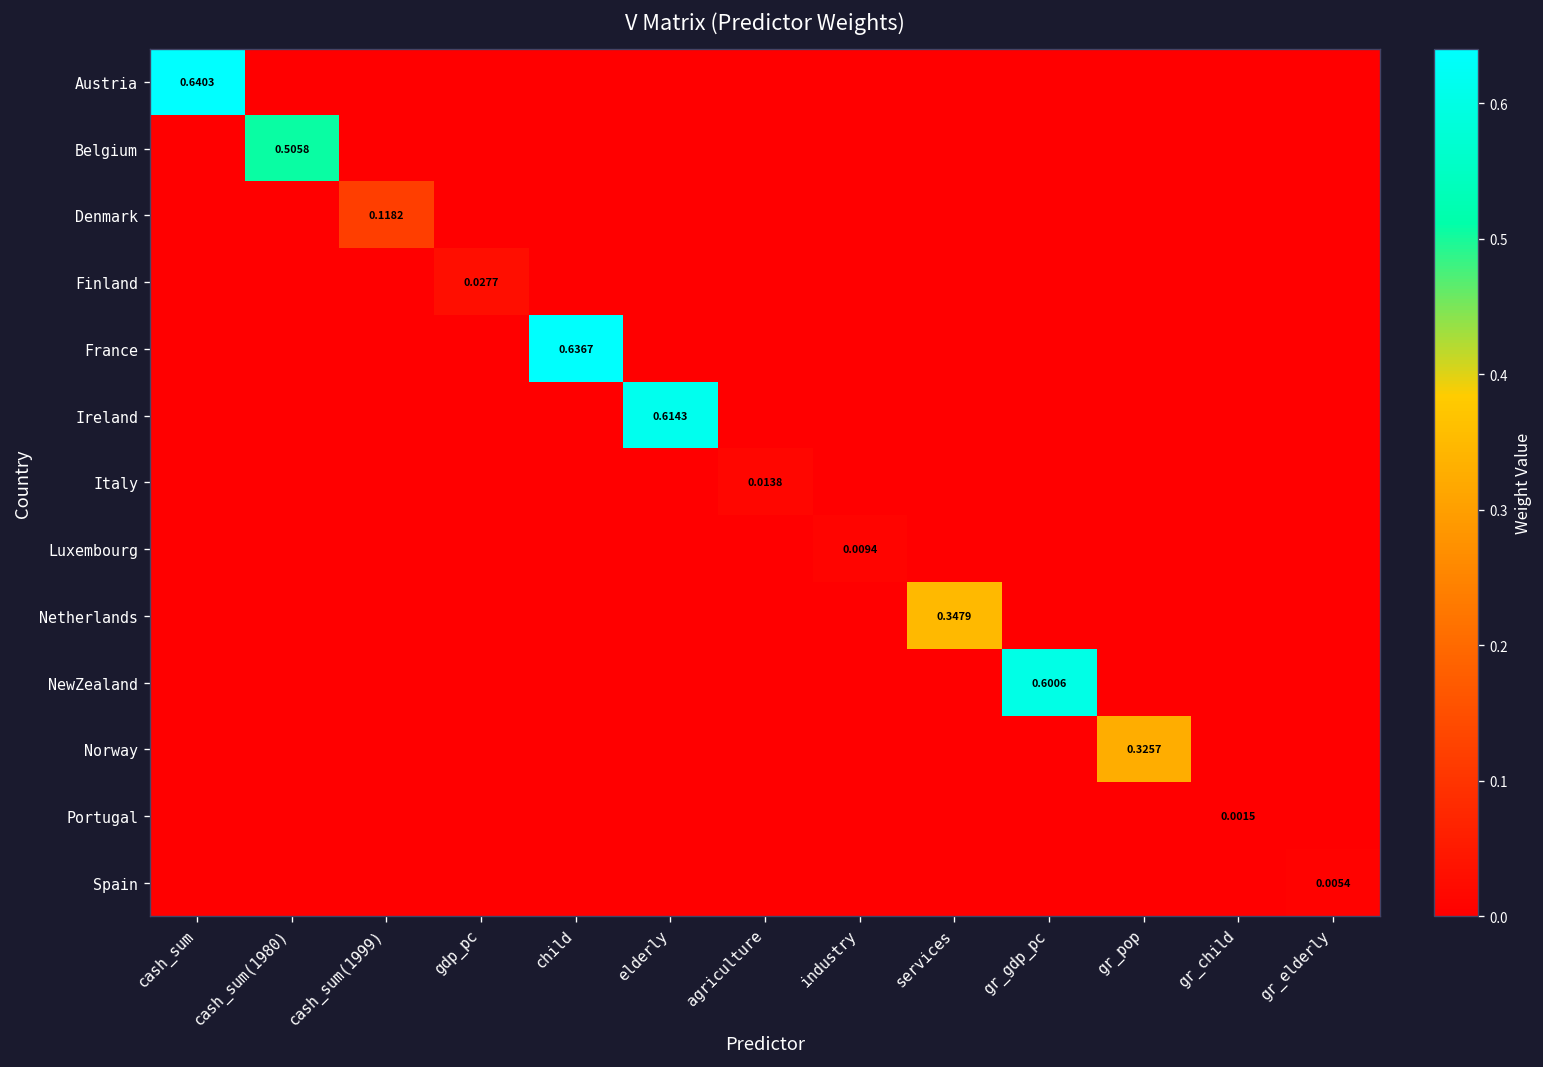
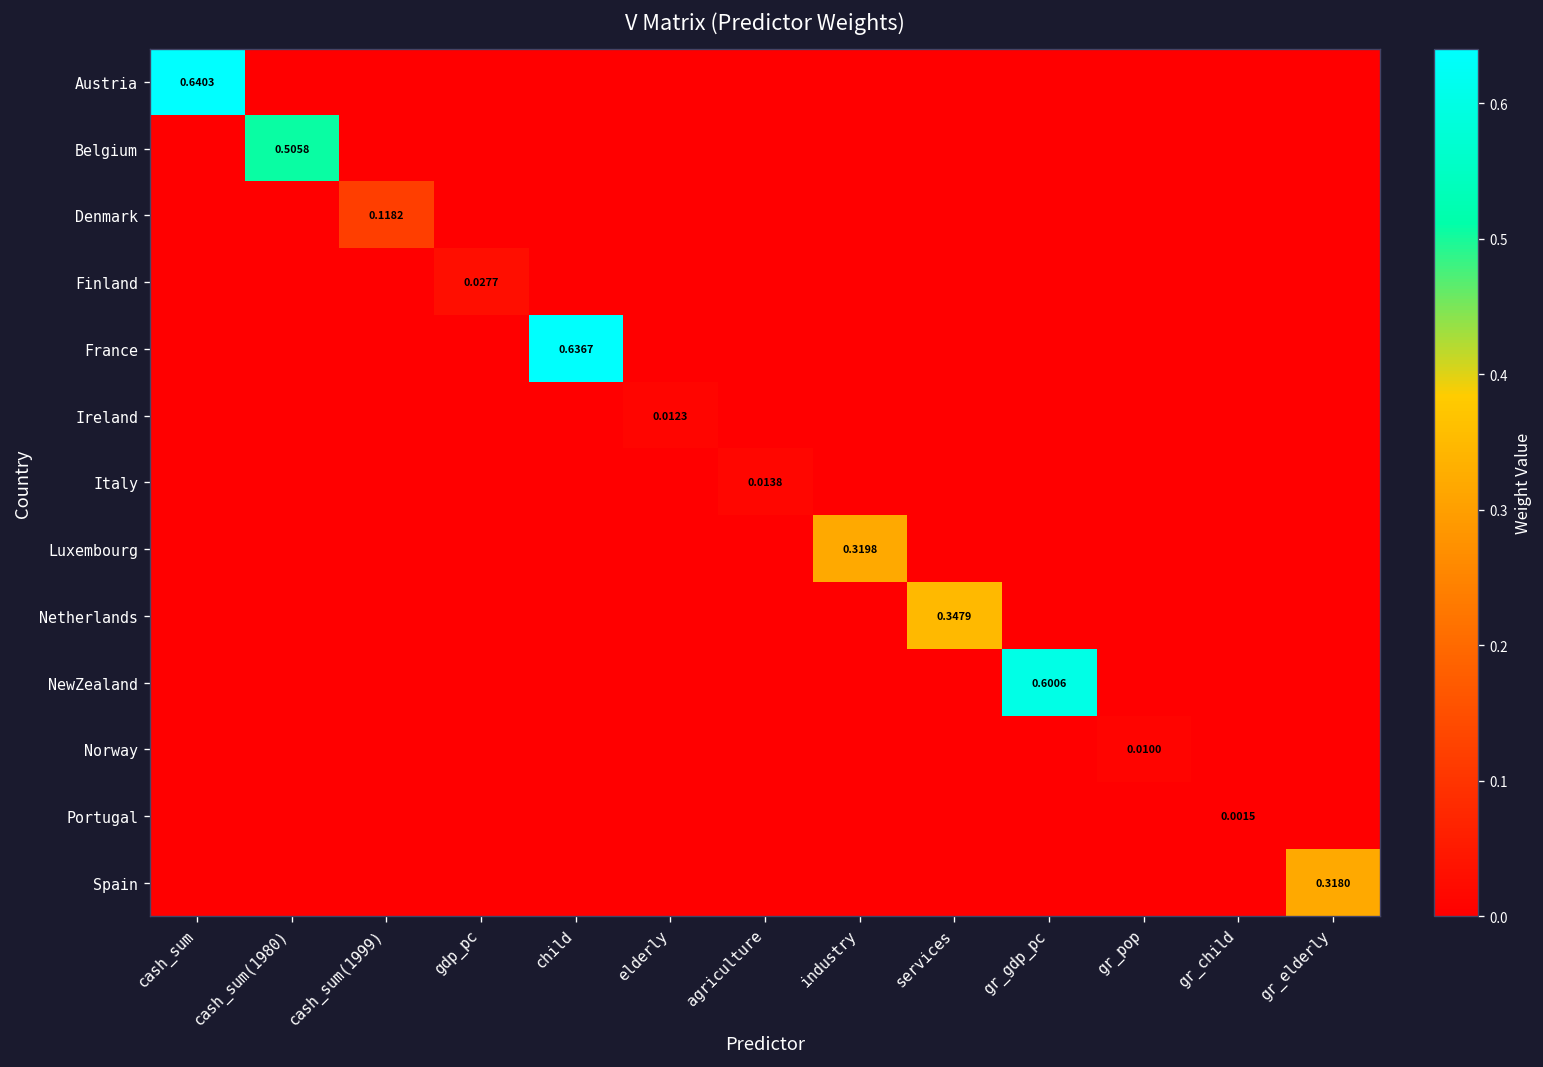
Ireland, elderly: 0.6143 -> 0.0123
Luxembourg, industry: 0.0094 -> 0.3198
Norway, gr_pop: 0.3257 -> 0.0100
Spain, gr_elderly: 0.0054 -> 0.3180
